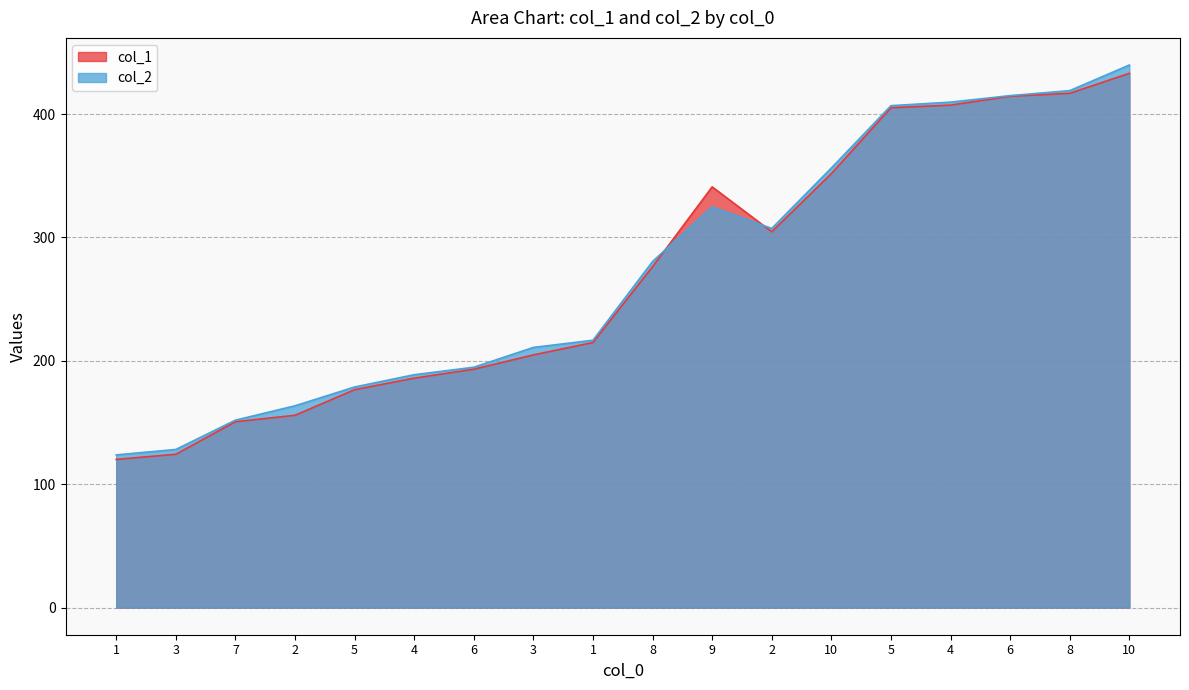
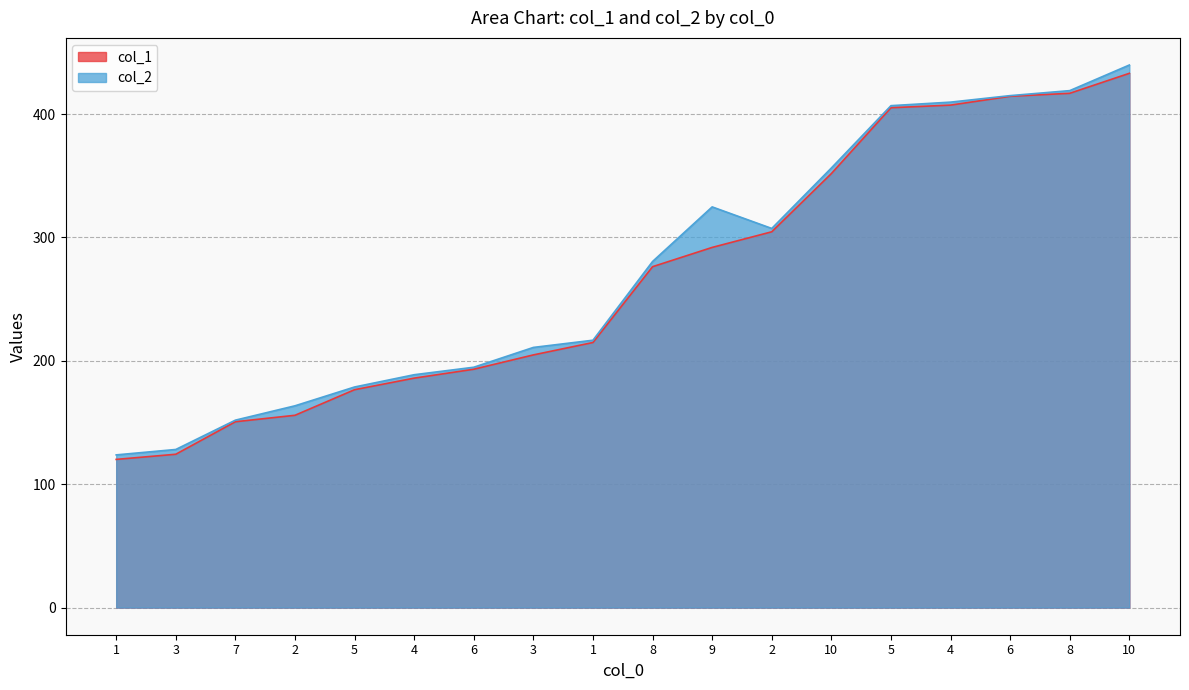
col_1, 9: 341 -> 292
